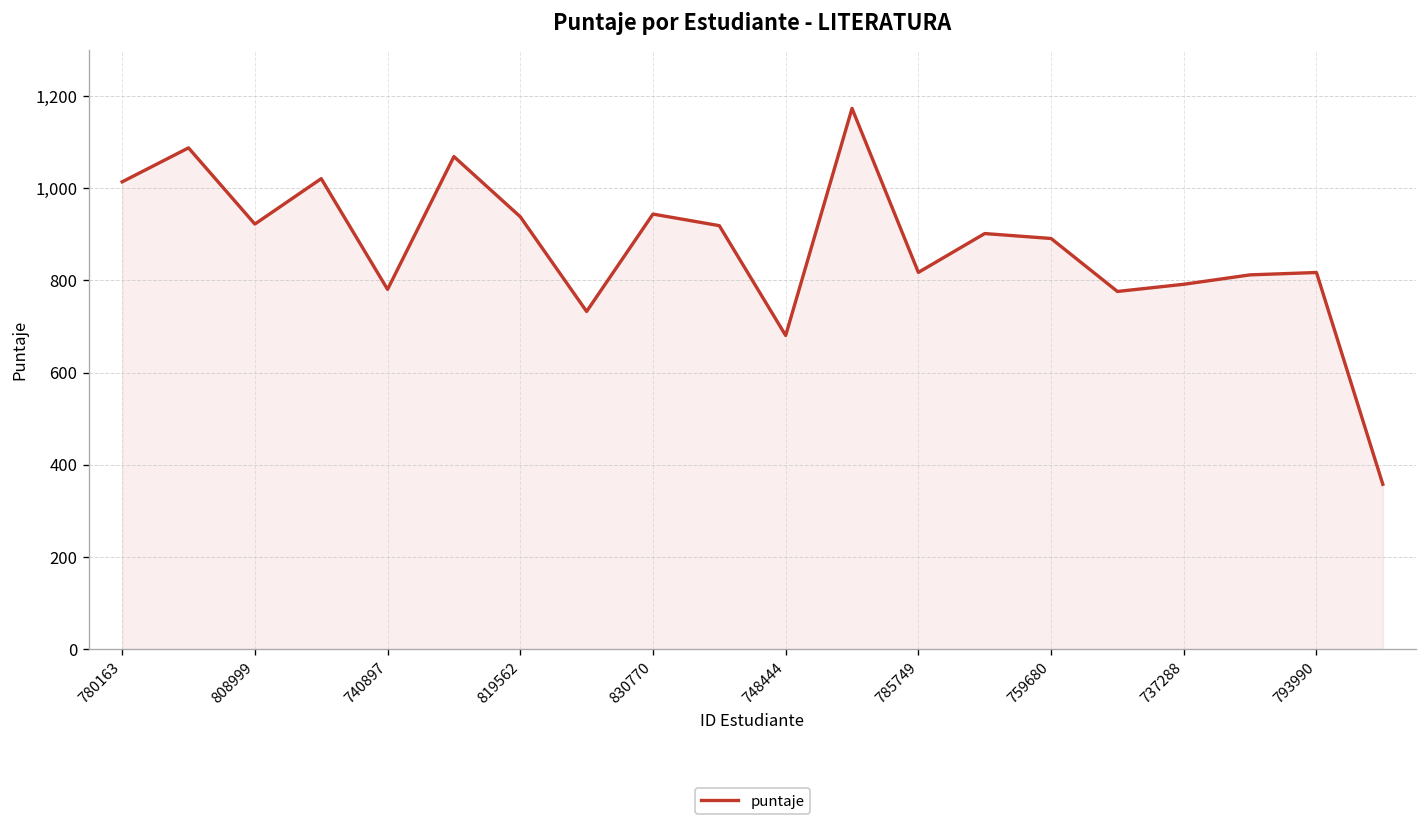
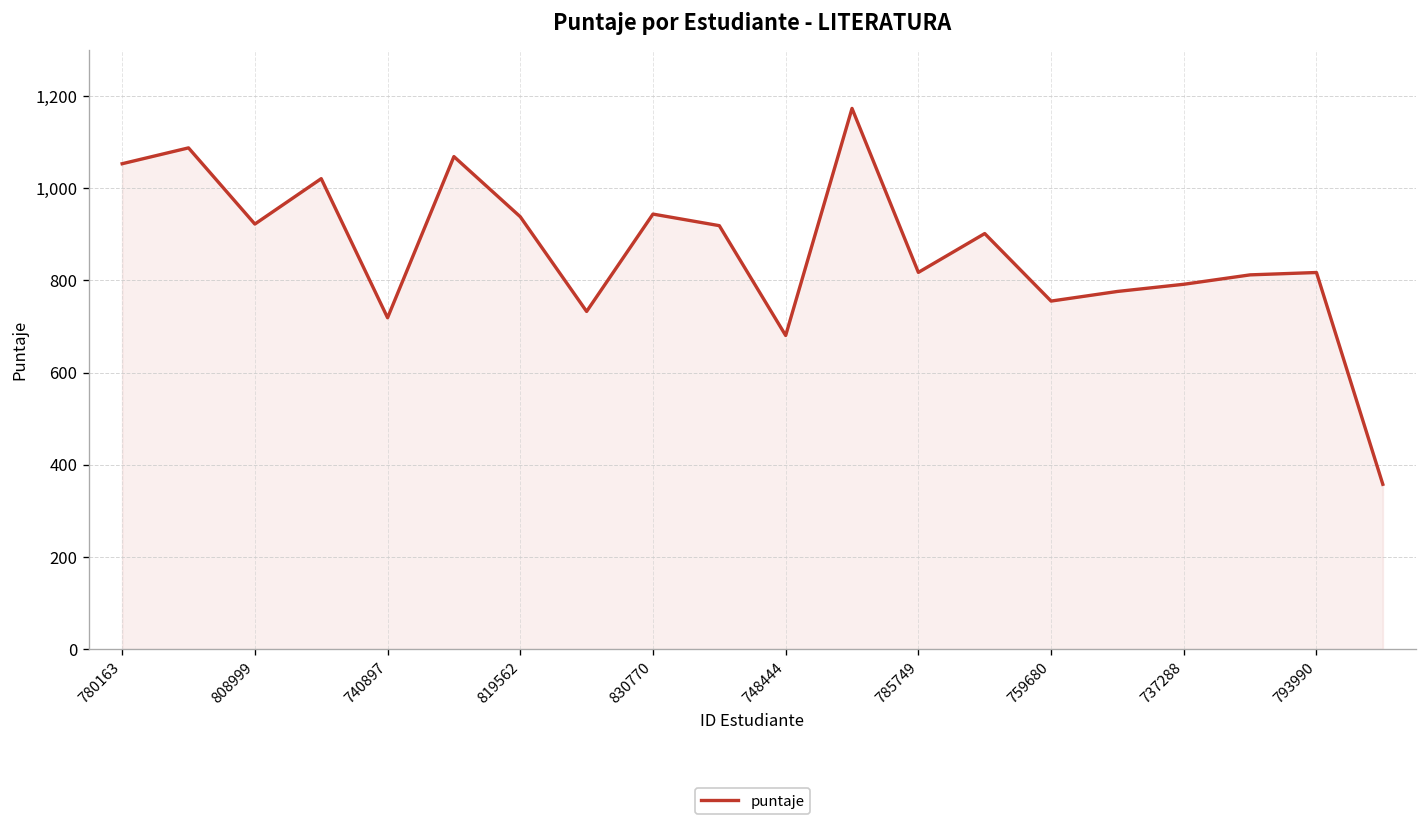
780163: 1,010 -> 1,050
740897: 780 -> 720
759680: 890 -> 760
